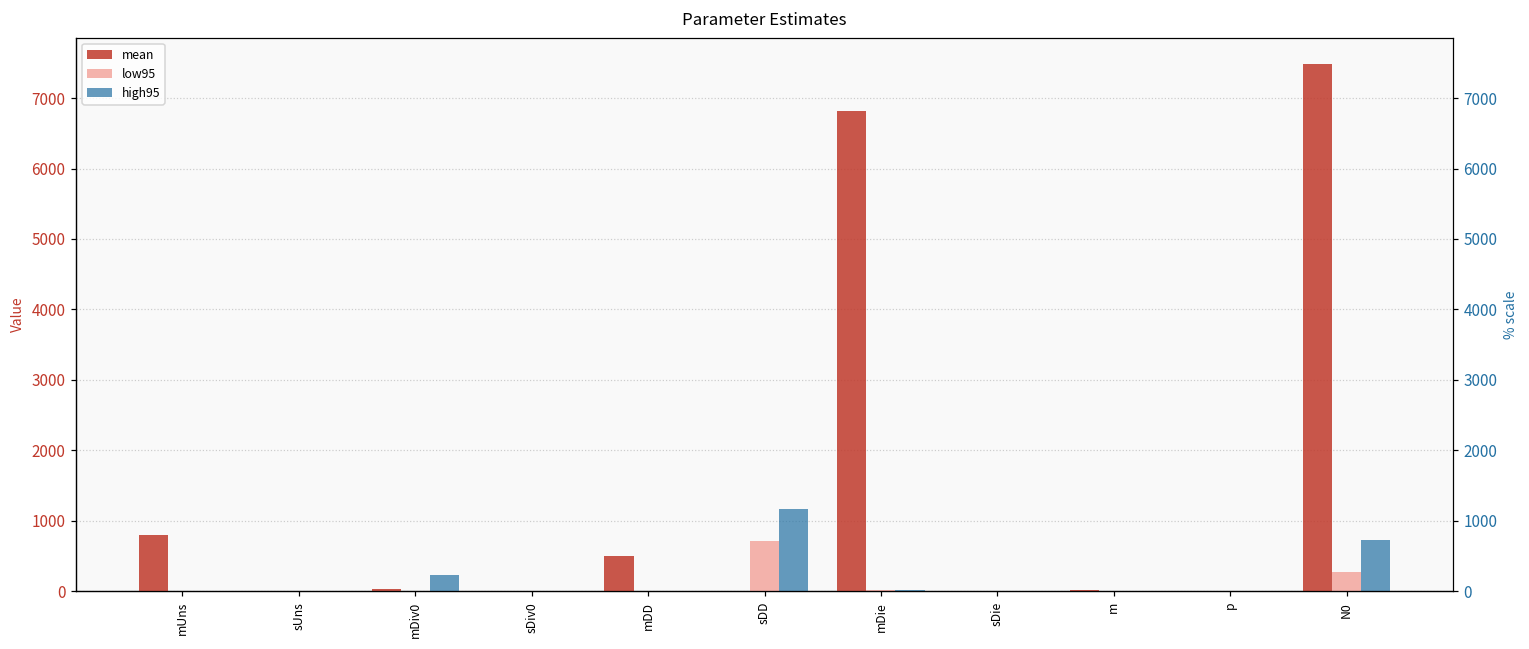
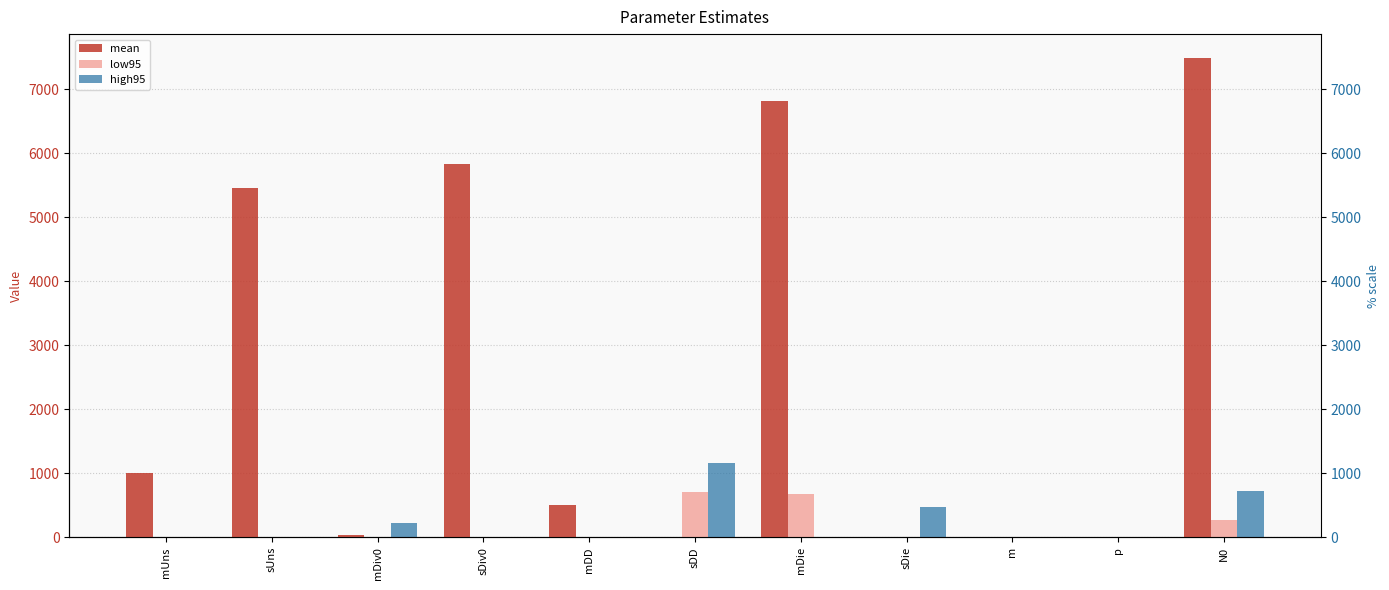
mean, mUns: 800 -> 1000
mean, sUns: 0 -> 5500
mean, sDiv0: 0 -> 5800
low95, mDie: 0 -> 700
high95, sDie: 0 -> 500
